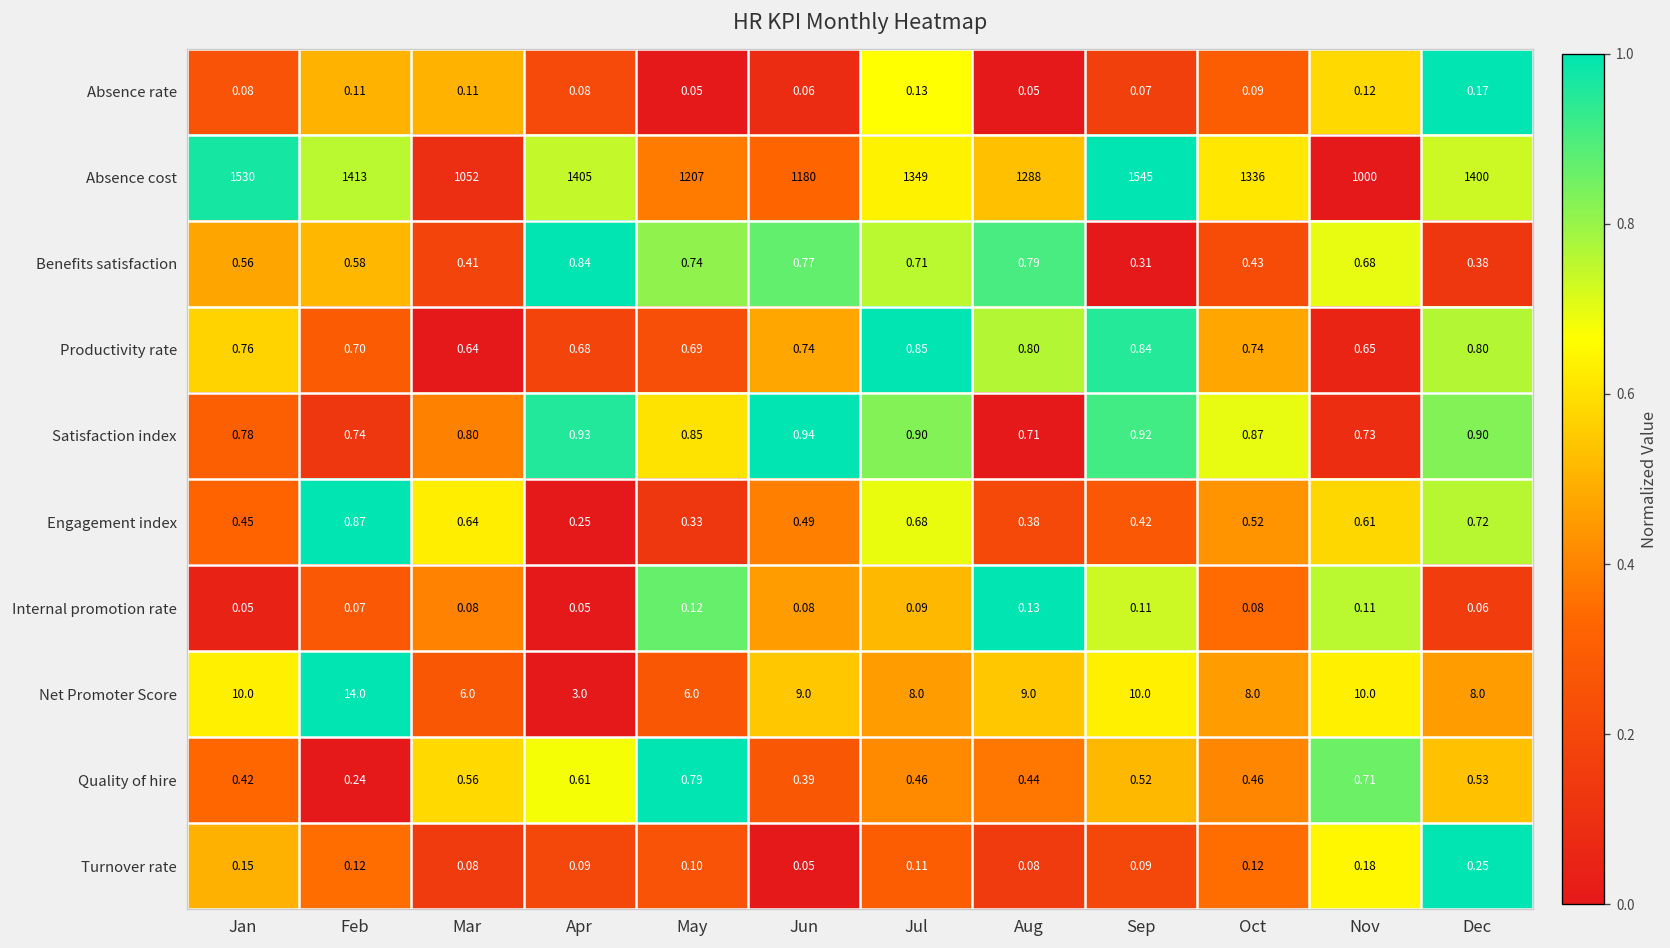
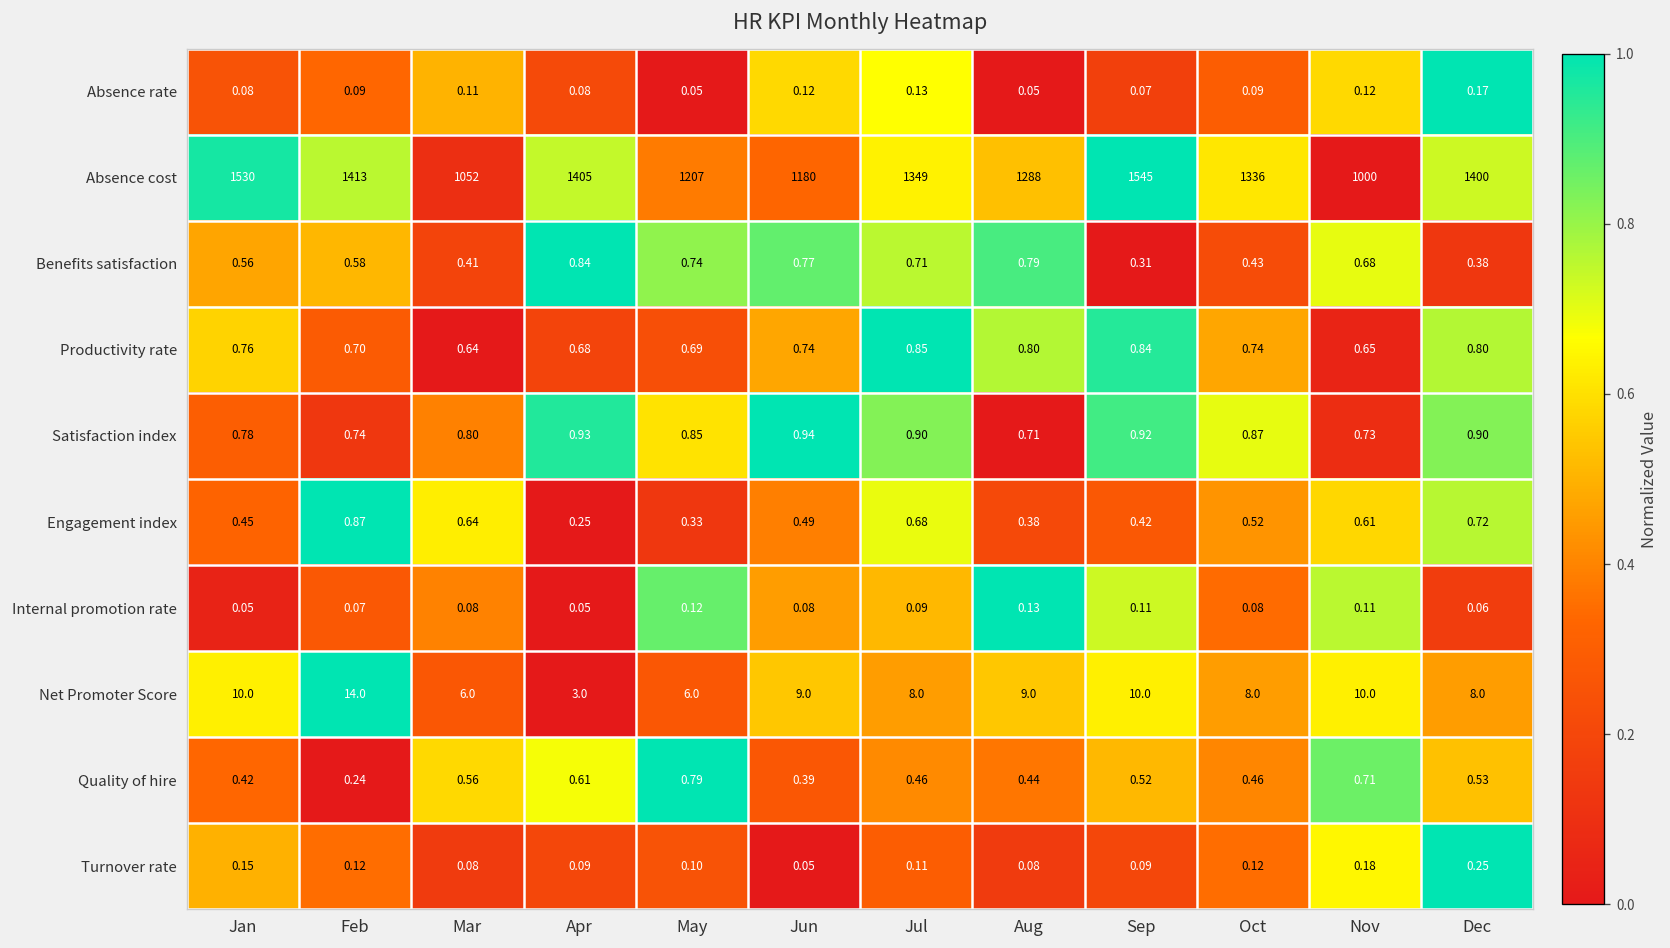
Absence rate, Feb: 0.11 -> 0.09
Absence rate, Jun: 0.06 -> 0.12
